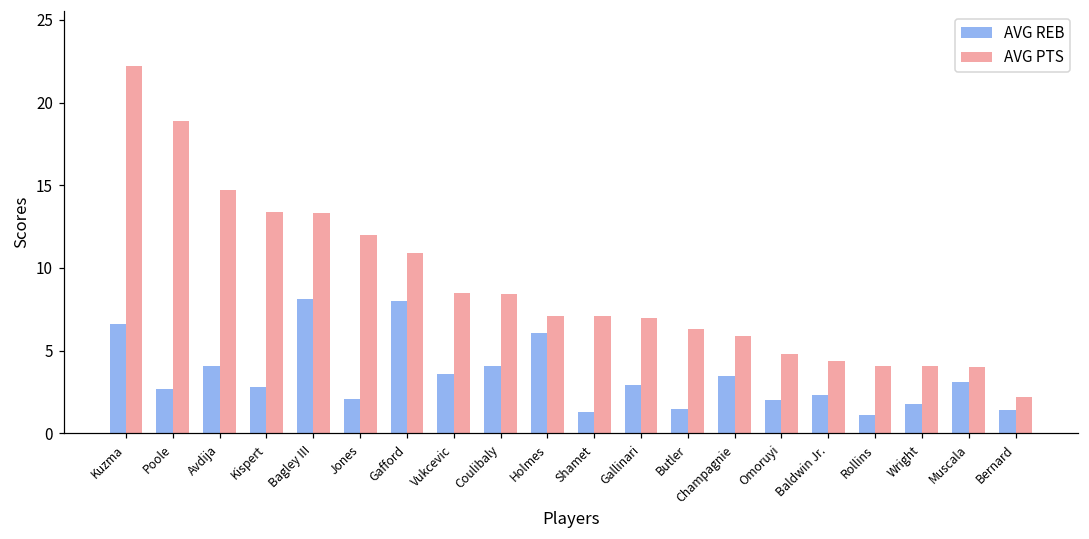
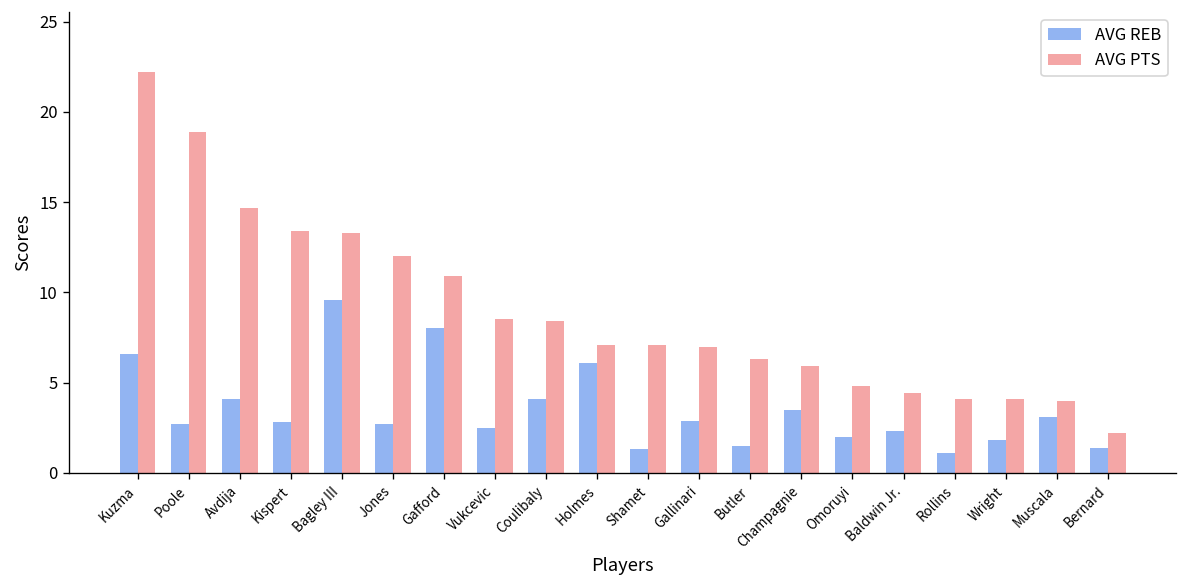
AVG REB, Bagley III: 8.1 -> 9.6
AVG REB, Jones: 2.1 -> 2.7
AVG REB, Vukcevic: 3.6 -> 2.5
